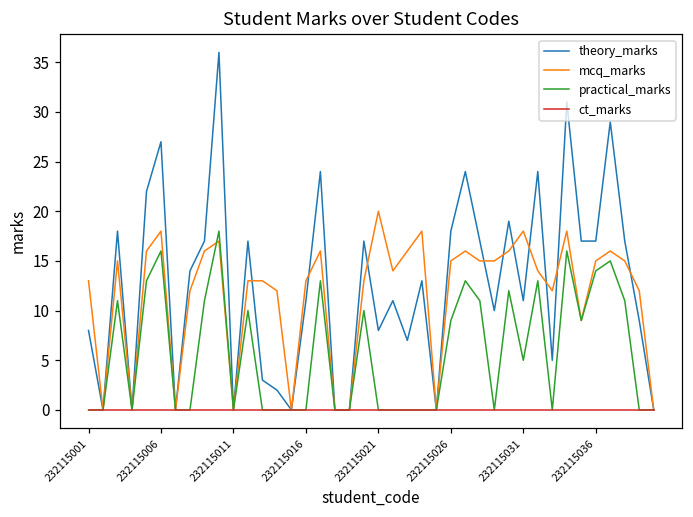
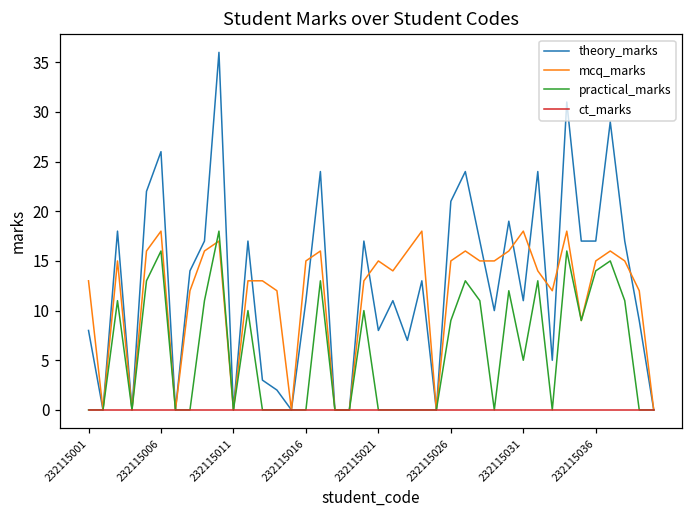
theory_marks, 232115006: 27 -> 26
mcq_marks, 232115016: 13 -> 15
mcq_marks, 232115021: 20 -> 15
theory_marks, 232115026: 18 -> 21
